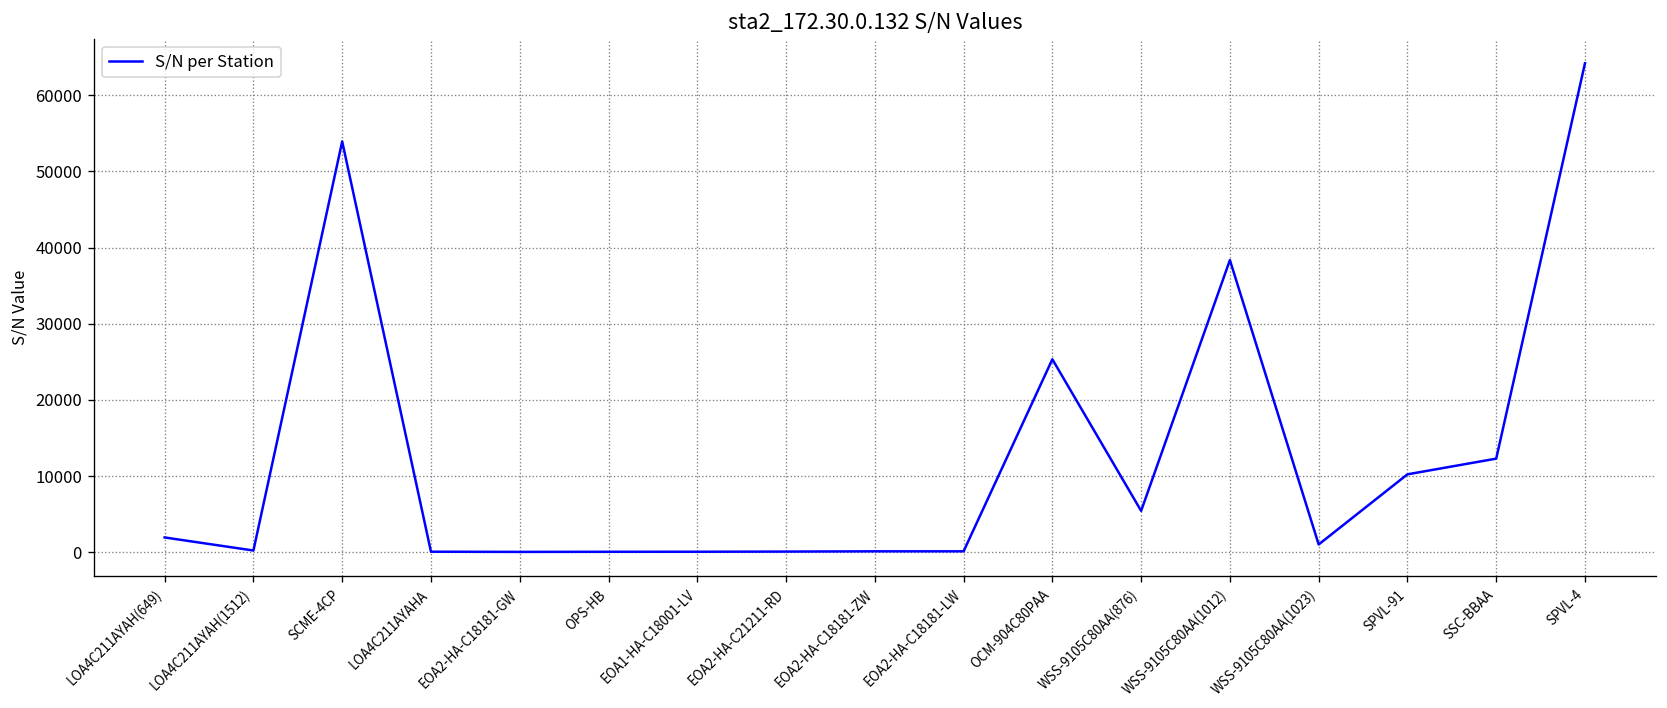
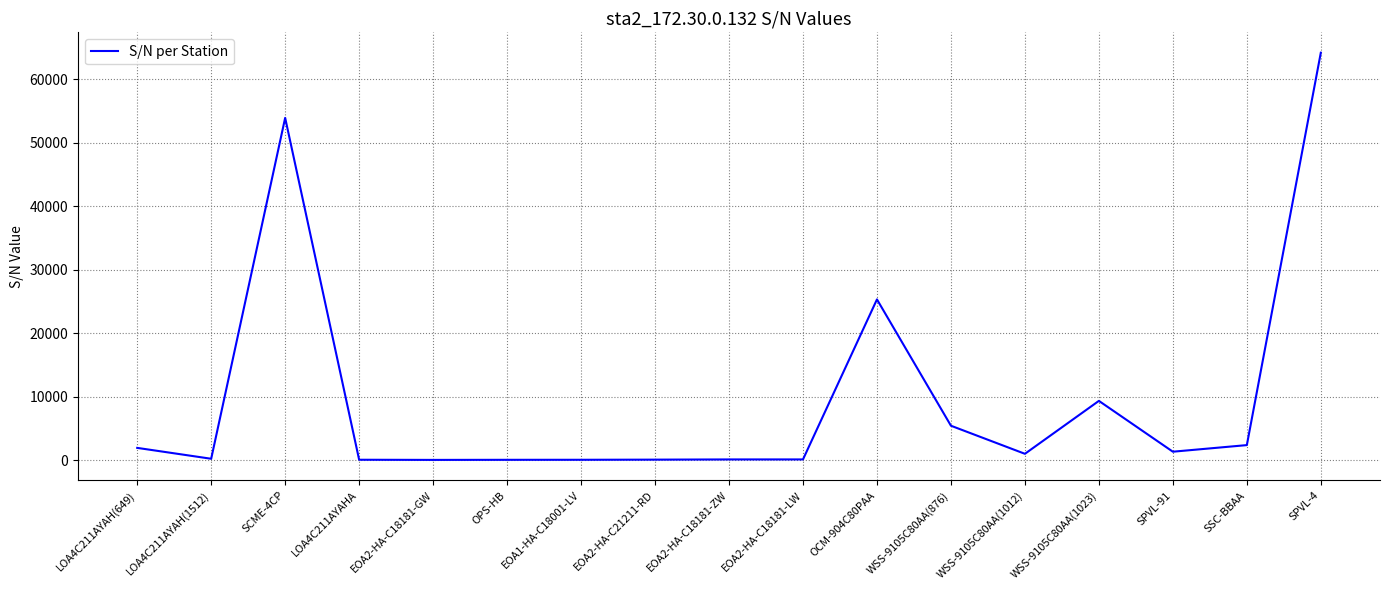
WSS-9105C80AA(1012): 38000 -> 1000
WSS-9105C80AA(1023): 1000 -> 9000
SPVL-91: 10000 -> 1000
SSC-BBAA: 12000 -> 2000
